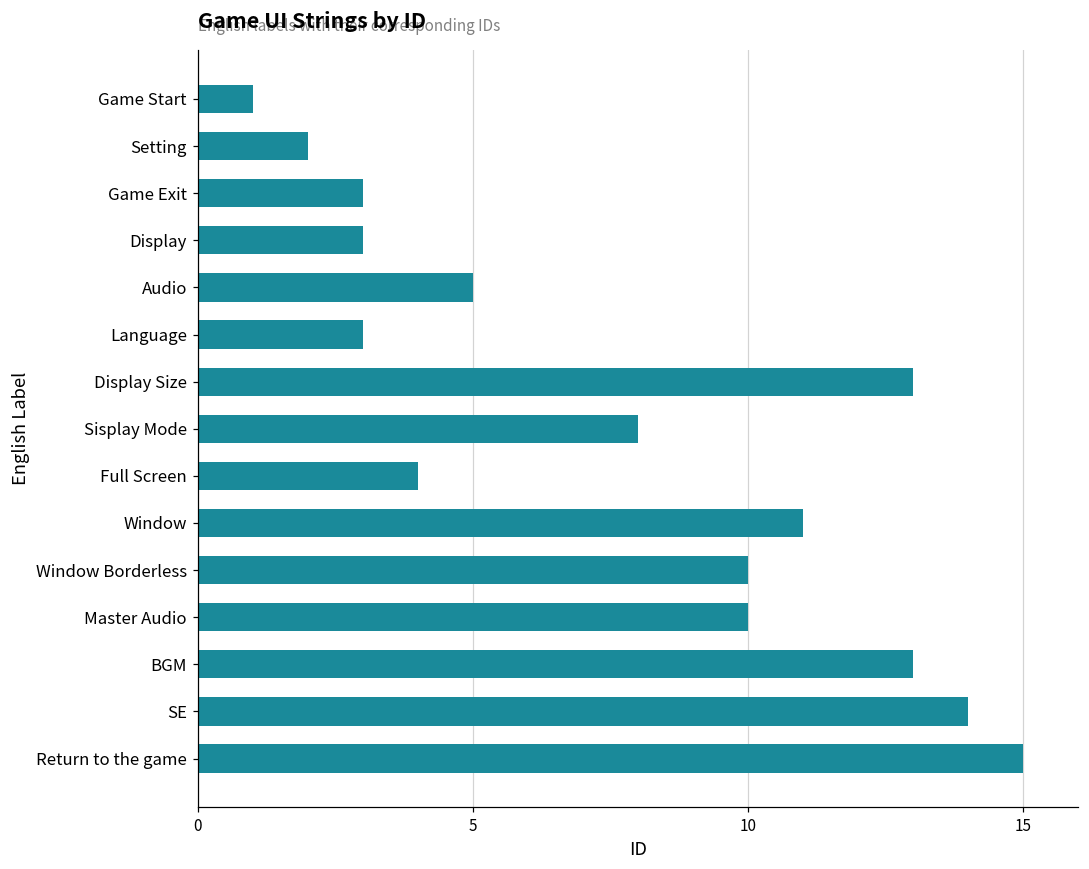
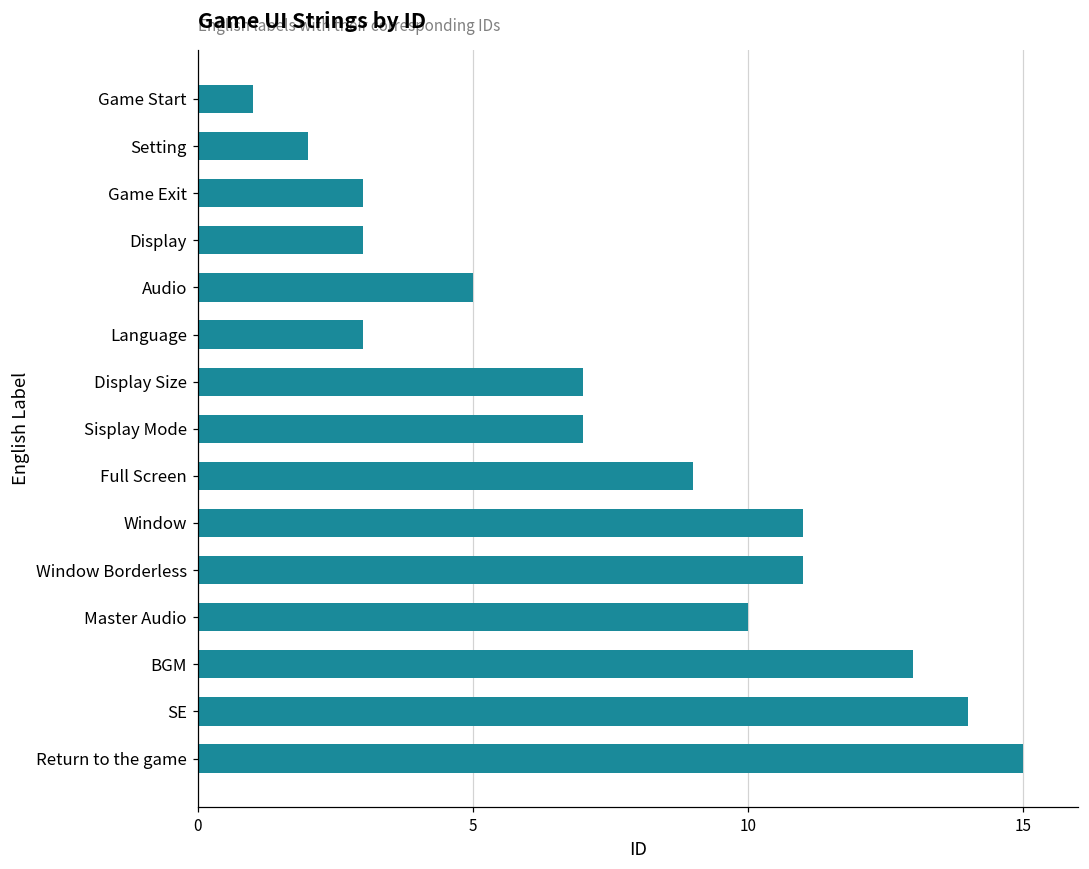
Display Size: 13 -> 7
Sisplay Mode: 8 -> 7
Full Screen: 4 -> 9
Window Borderless: 10 -> 11
